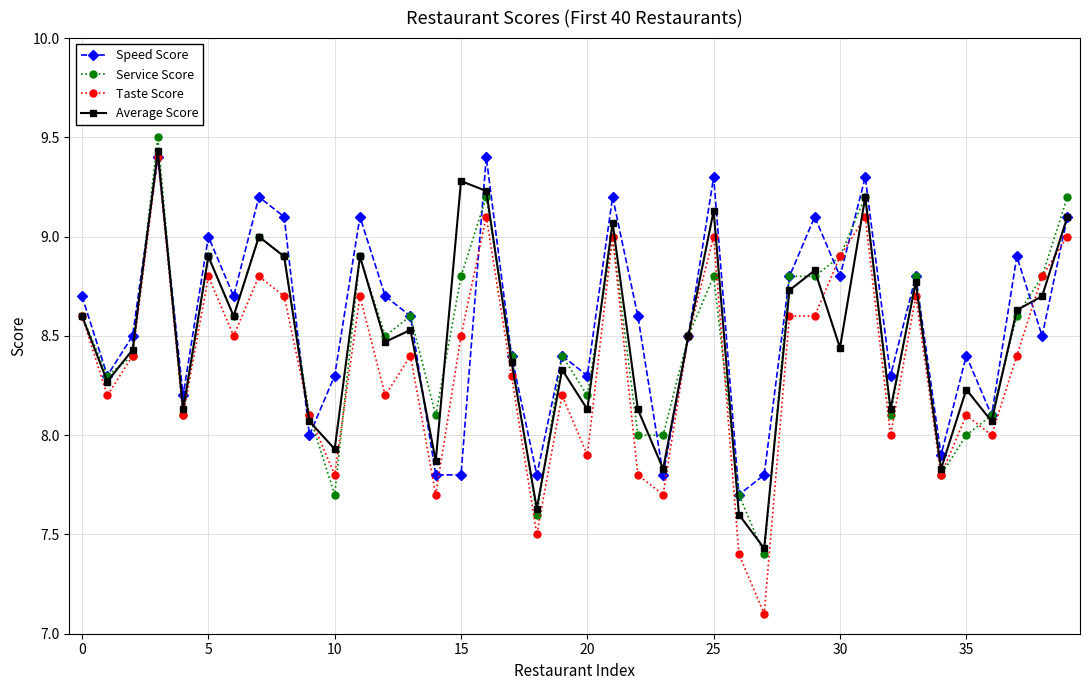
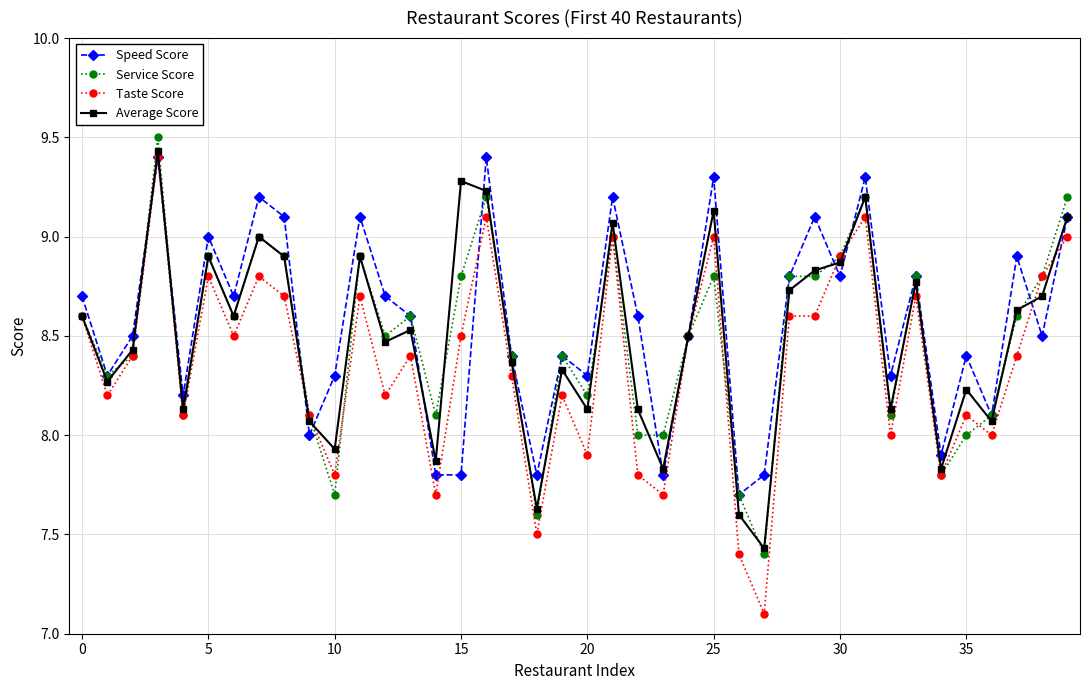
Average Score, 30: 8.44 -> 8.87
